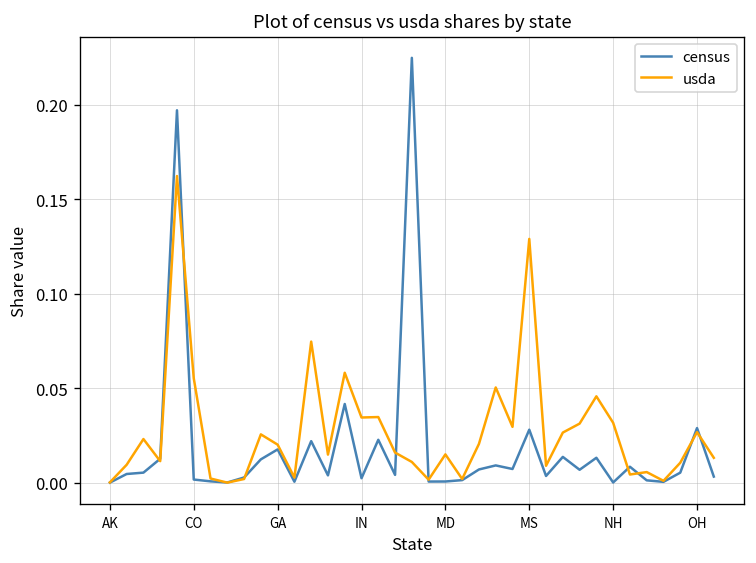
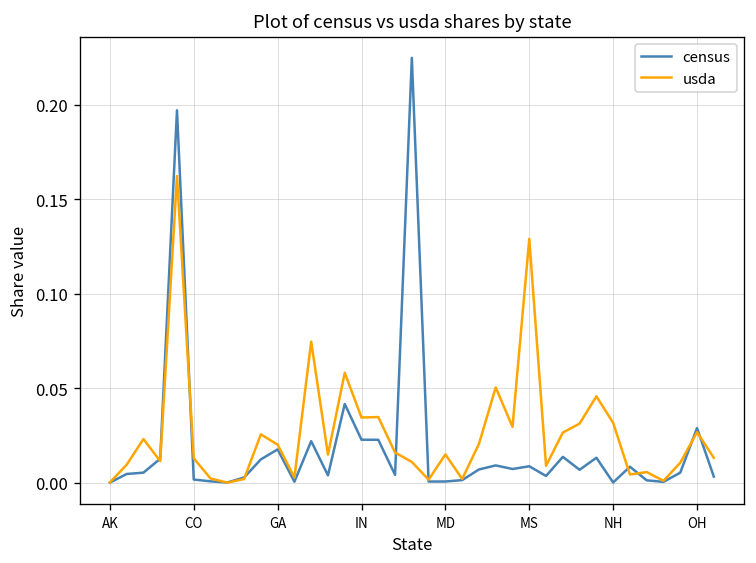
usda, CO: 0.055 -> 0.013
census, IN: 0.002 -> 0.023
census, MS: 0.028 -> 0.009
